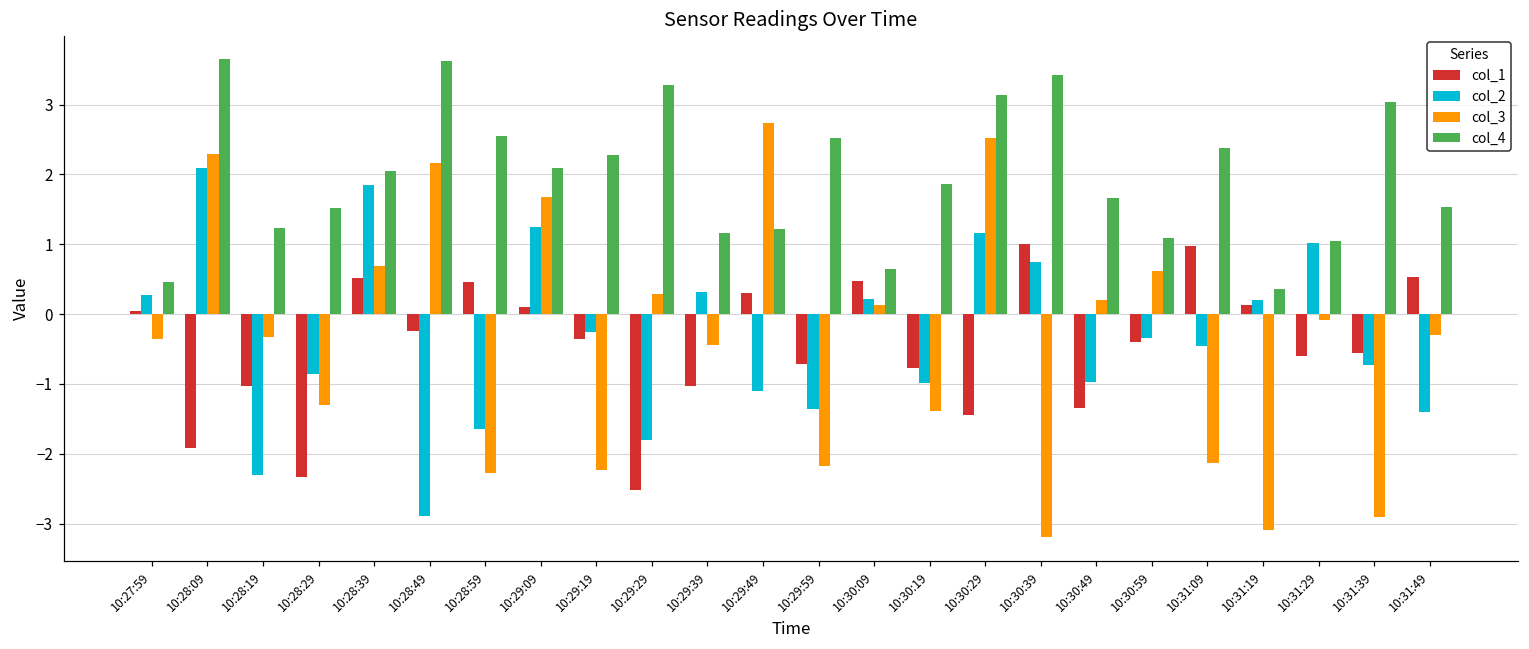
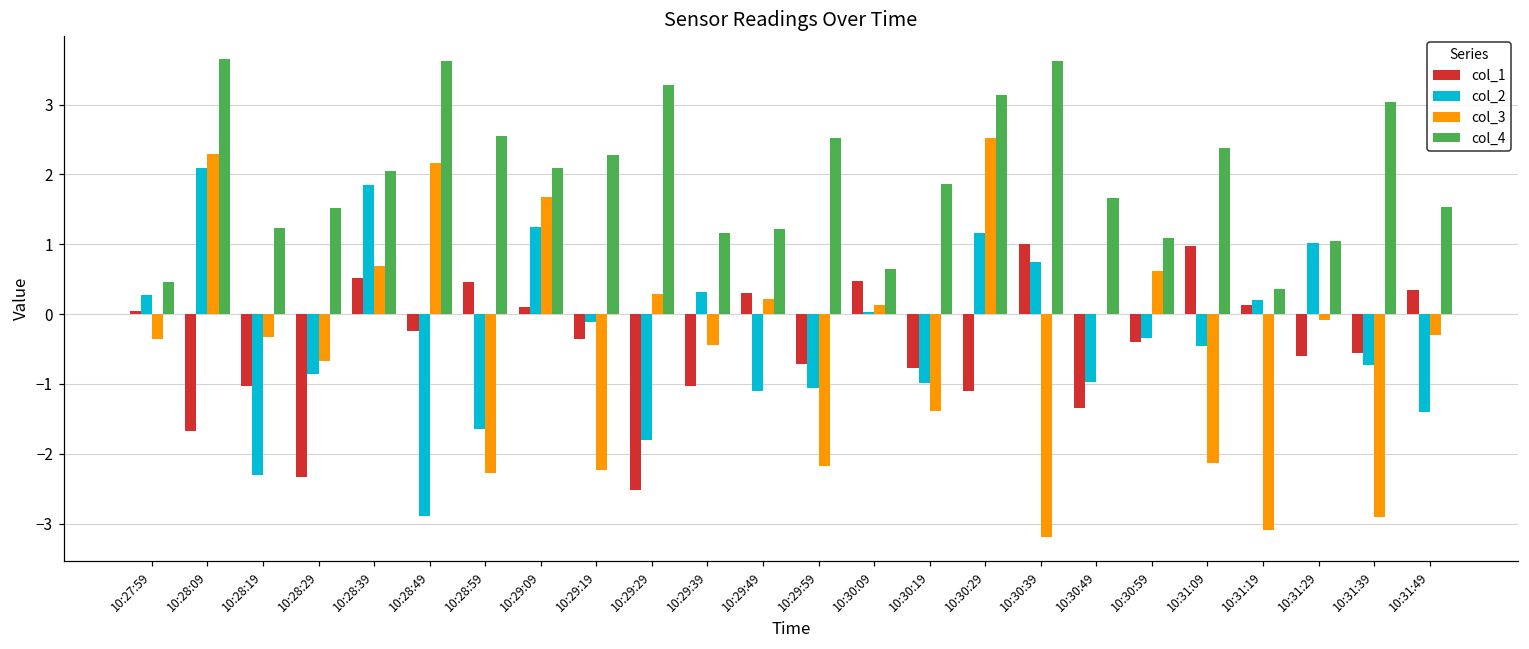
col_1, 10:28:09: -1.9 -> -1.7
col_3, 10:28:29: -1.3 -> -0.7
col_2, 10:29:19: -0.3 -> -0.1
col_3, 10:29:49: 2.7 -> 0.2
col_2, 10:29:59: -1.4 -> -1.1
col_2, 10:30:09: 0.2 -> 0.0
col_1, 10:30:29: -1.4 -> -1.1
col_4, 10:30:39: 3.4 -> 3.6
col_3, 10:30:49: 0.2 -> 0.0
col_1, 10:31:49: 0.5 -> 0.3
